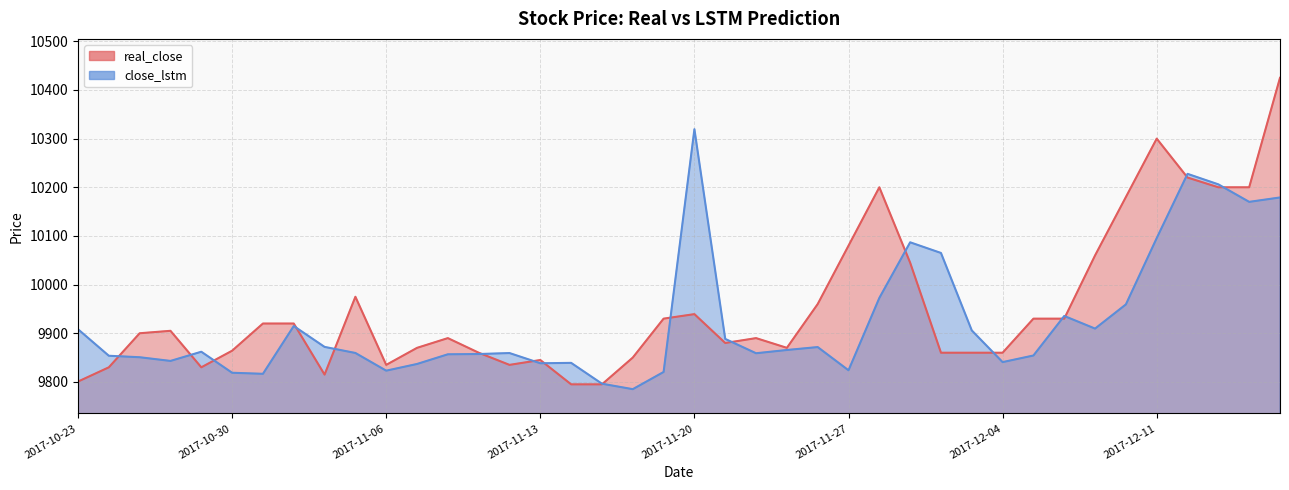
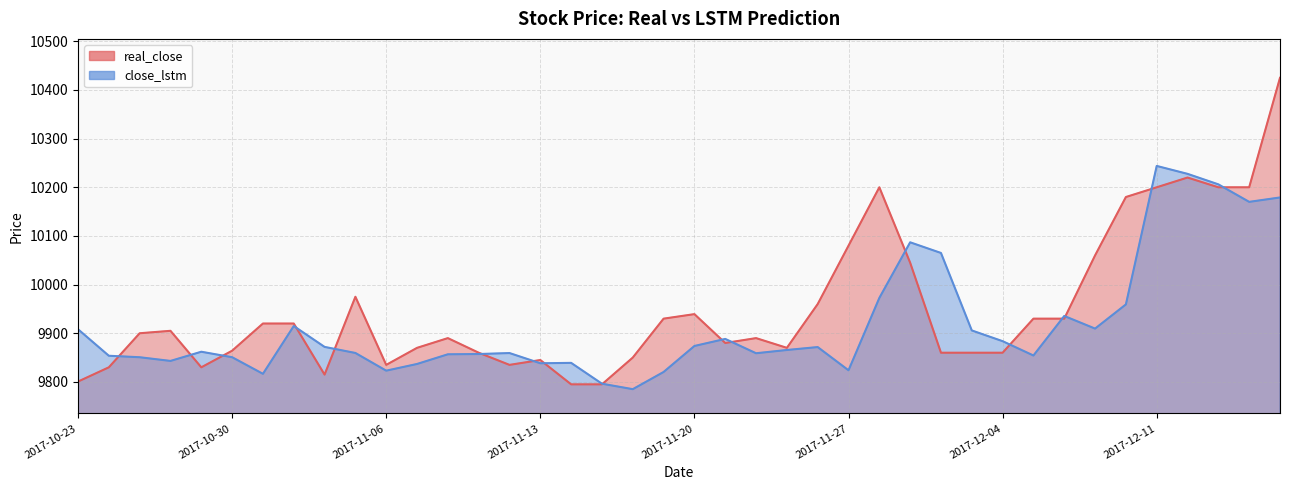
close_lstm, 2017-10-30: 9820 -> 9850
close_lstm, 2017-11-20: 10320 -> 9870
close_lstm, 2017-12-04: 9840 -> 9880
real_close, 2017-12-11: 10300 -> 10200
close_lstm, 2017-12-11: 10100 -> 10240
